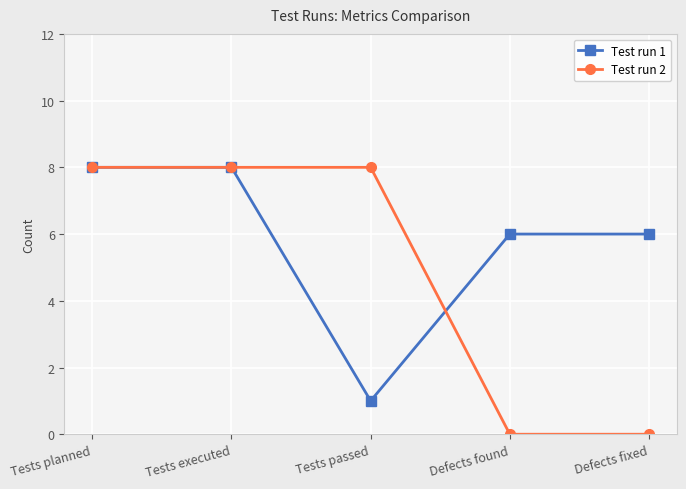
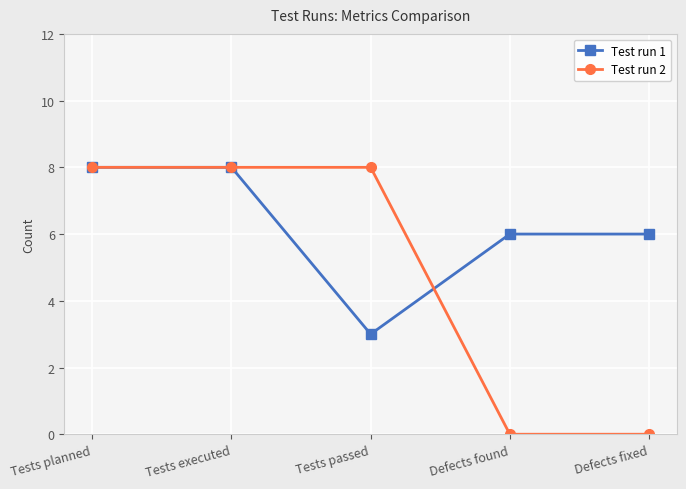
Test run 1, Tests passed: 1 -> 3
